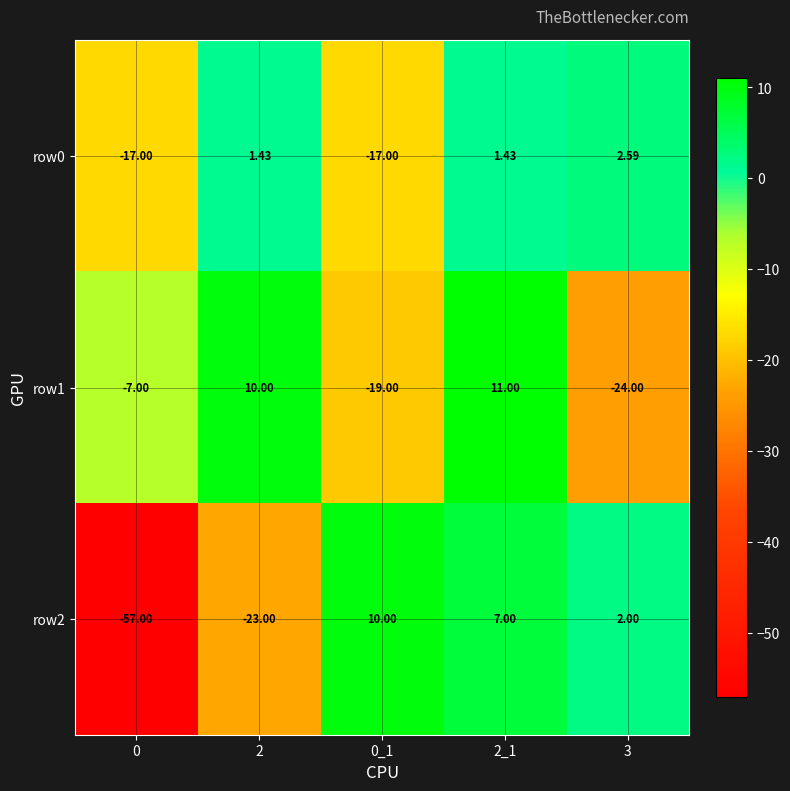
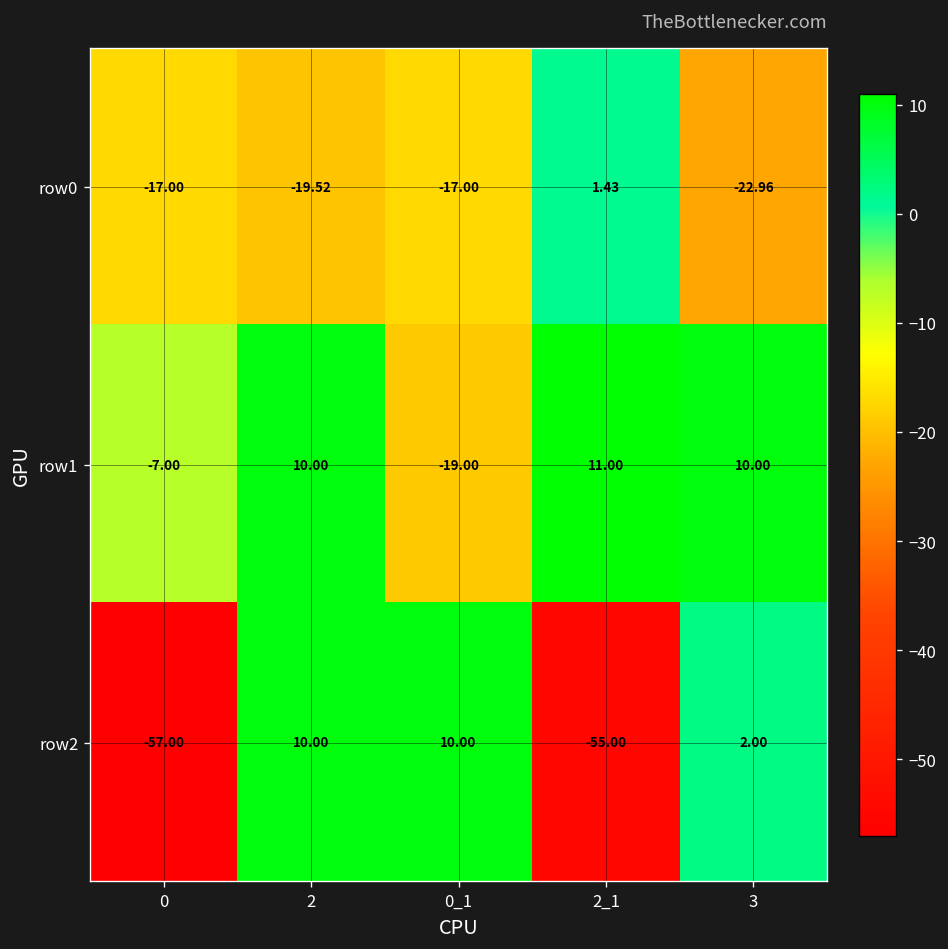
row0, 2: 1.43 -> -19.52
row0, 3: 2.59 -> -22.96
row1, 3: -24.00 -> 10.00
row2, 2: -23.00 -> 10.00
row2, 2_1: 7.00 -> -55.00
